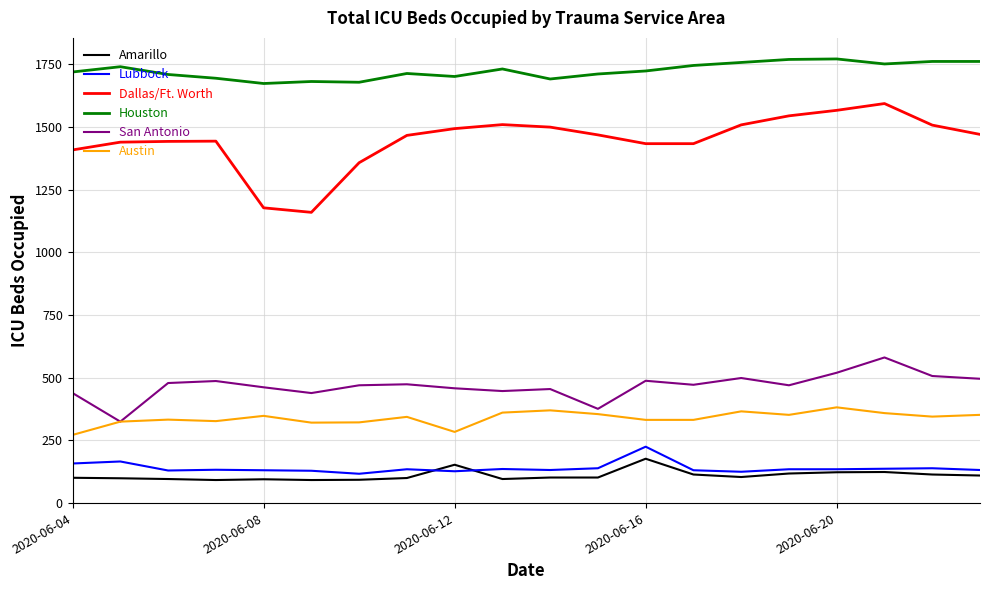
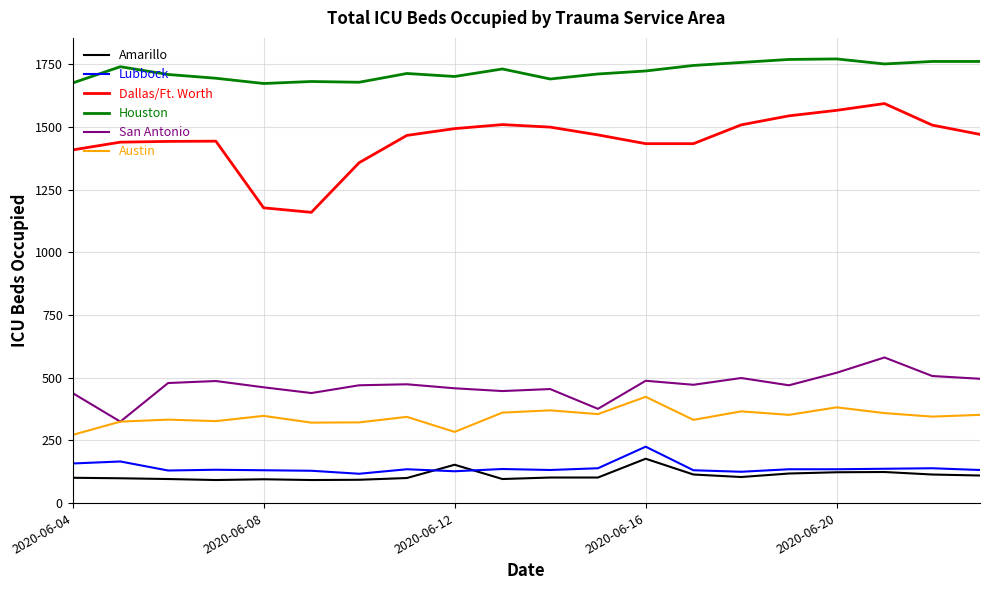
Houston, 2020-06-04: 1720 -> 1680
Austin, 2020-06-16: 330 -> 420
